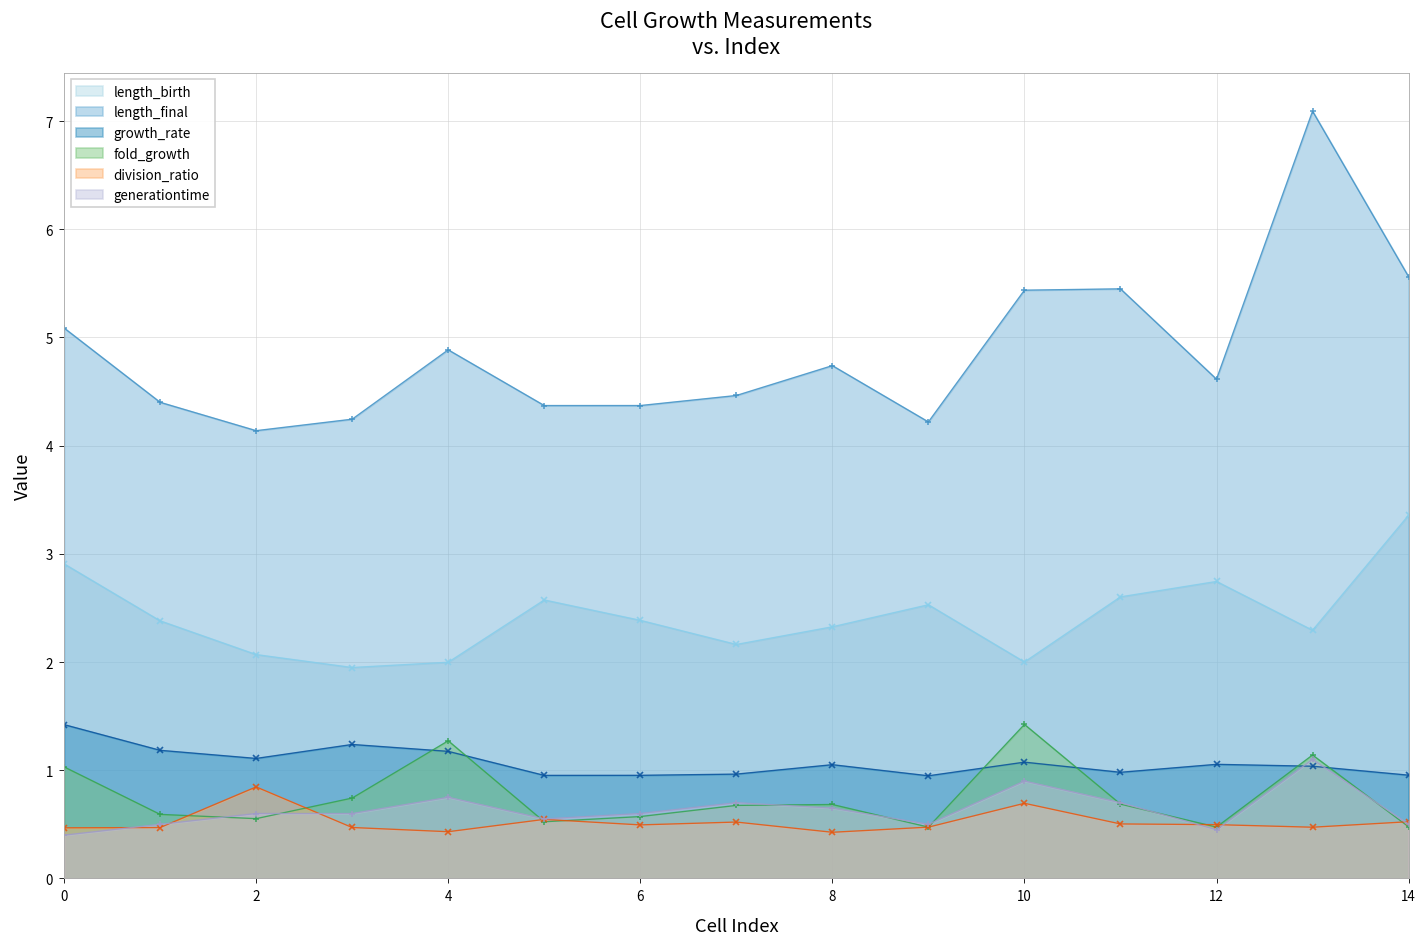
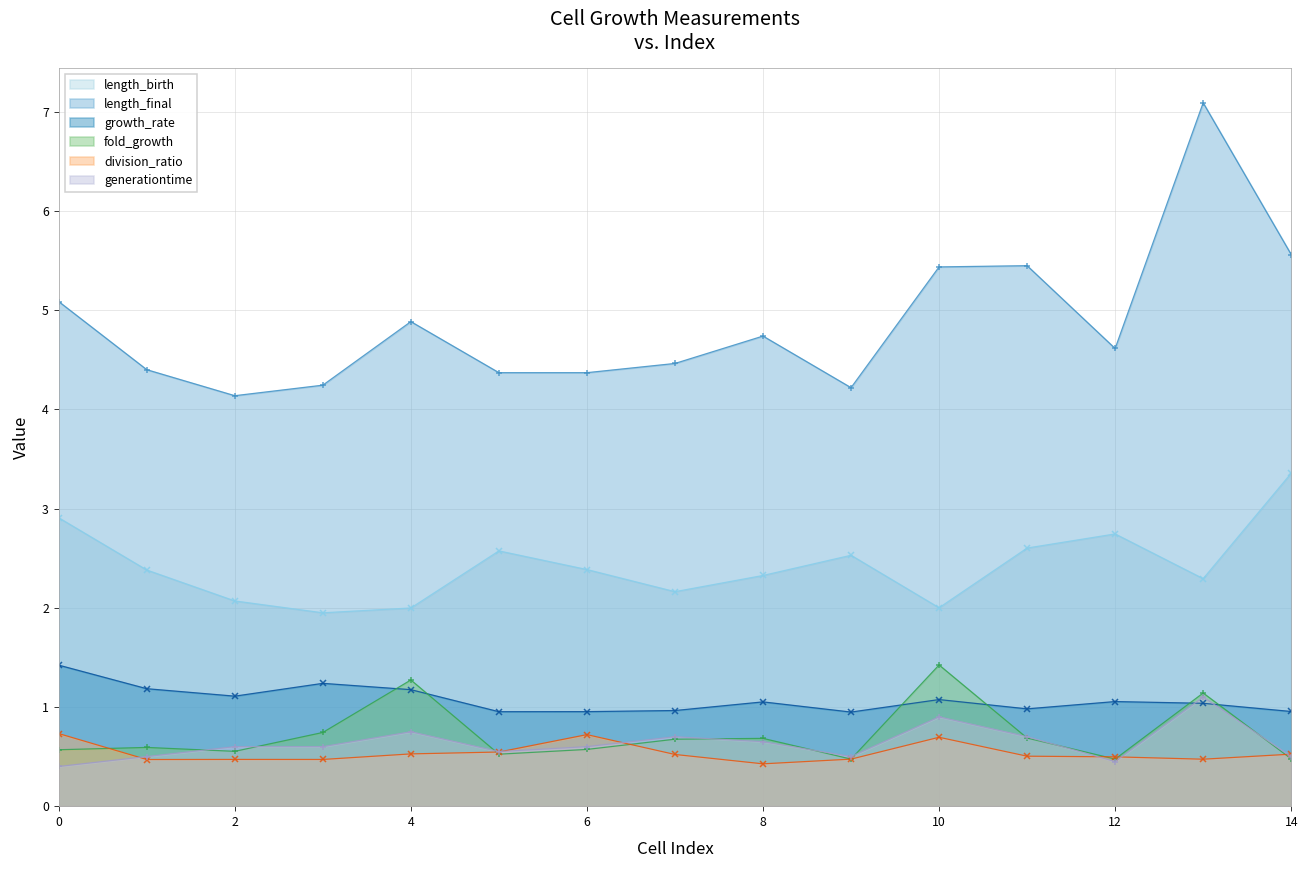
fold_growth, 0: 1.0 -> 0.6
division_ratio, 0: 0.5 -> 0.7
division_ratio, 2: 0.8 -> 0.5
division_ratio, 4: 0.4 -> 0.5
division_ratio, 6: 0.5 -> 0.7
